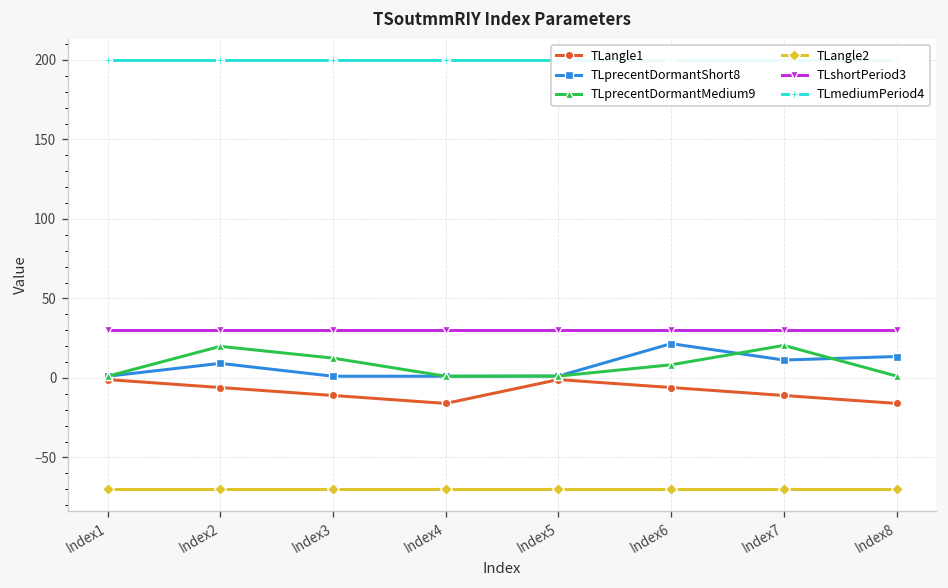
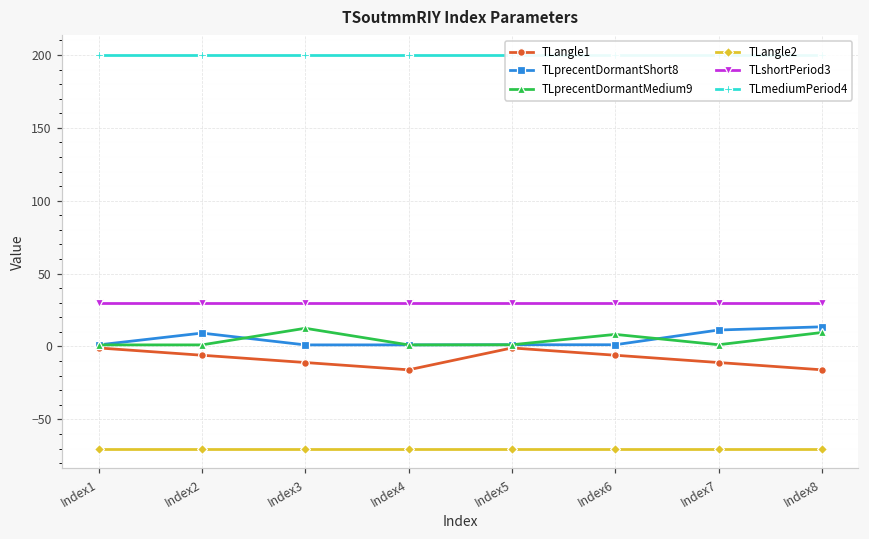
TLprecentDormantMedium9, Index2: 20 -> 1
TLprecentDormantShort8, Index6: 22 -> 1
TLprecentDormantMedium9, Index7: 21 -> 1
TLprecentDormantMedium9, Index8: 1 -> 10
